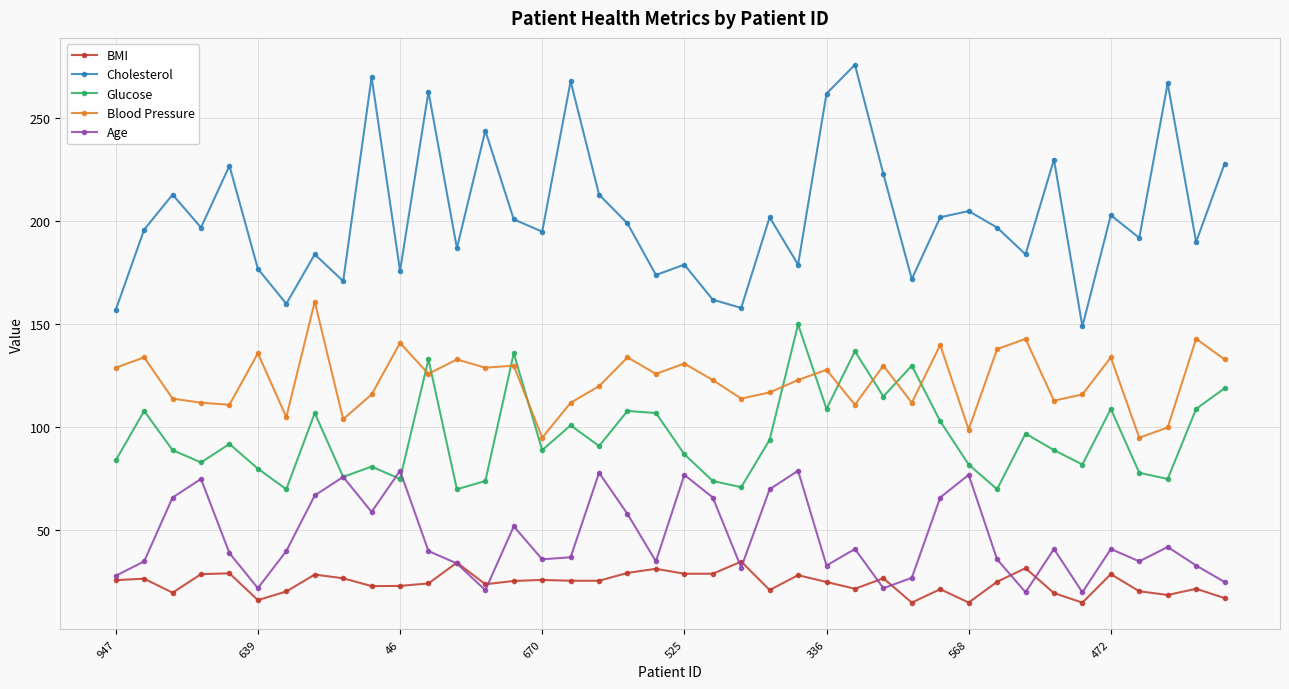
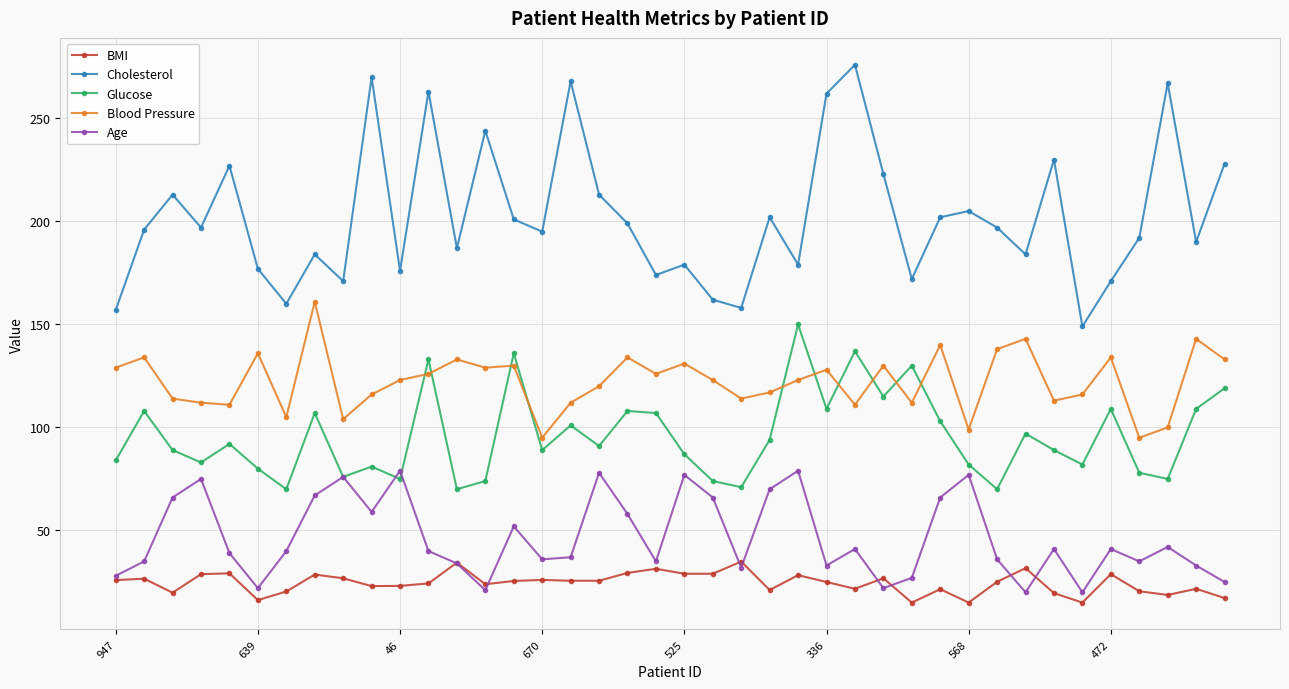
Blood Pressure, 46: 141 -> 123
Cholesterol, 472: 203 -> 171
